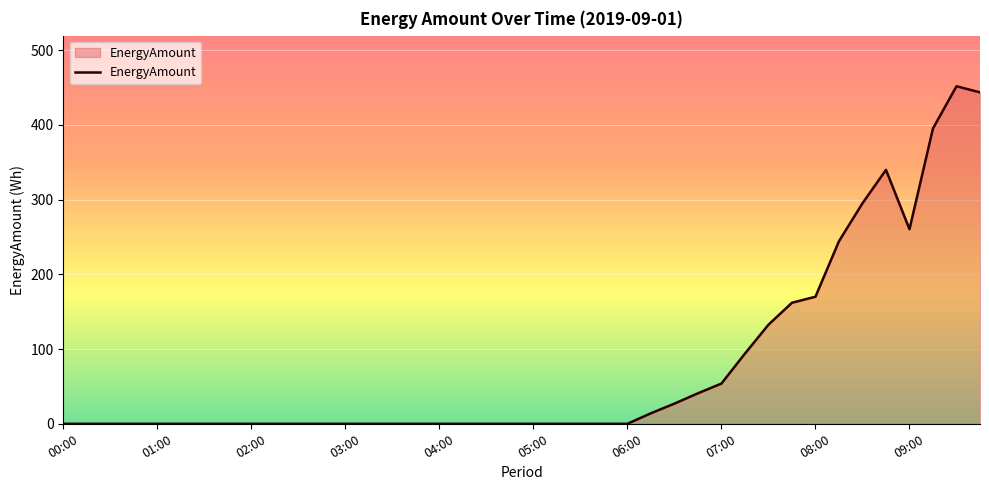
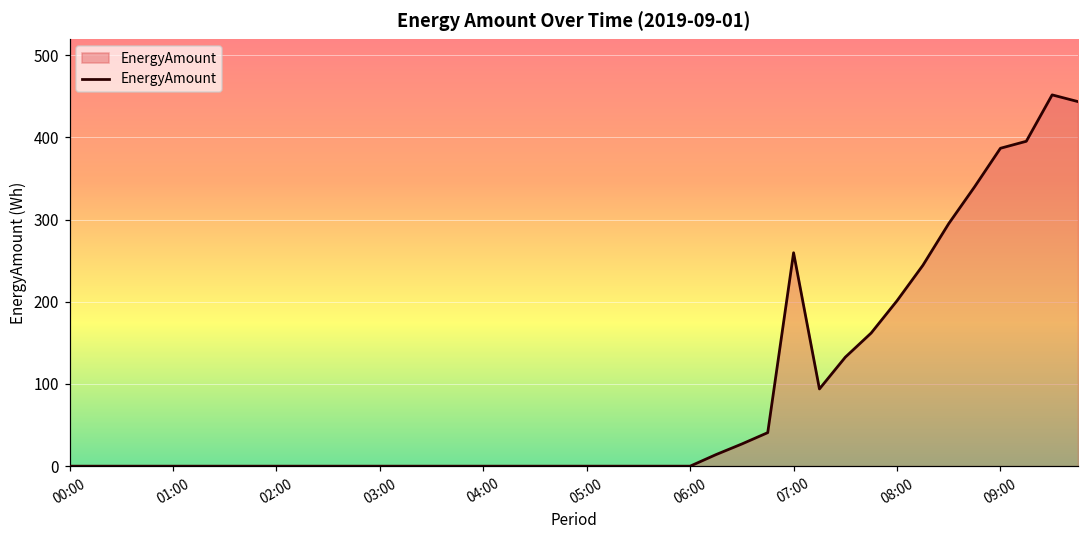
07:00: 50 -> 260
08:00: 170 -> 200
09:00: 260 -> 390
